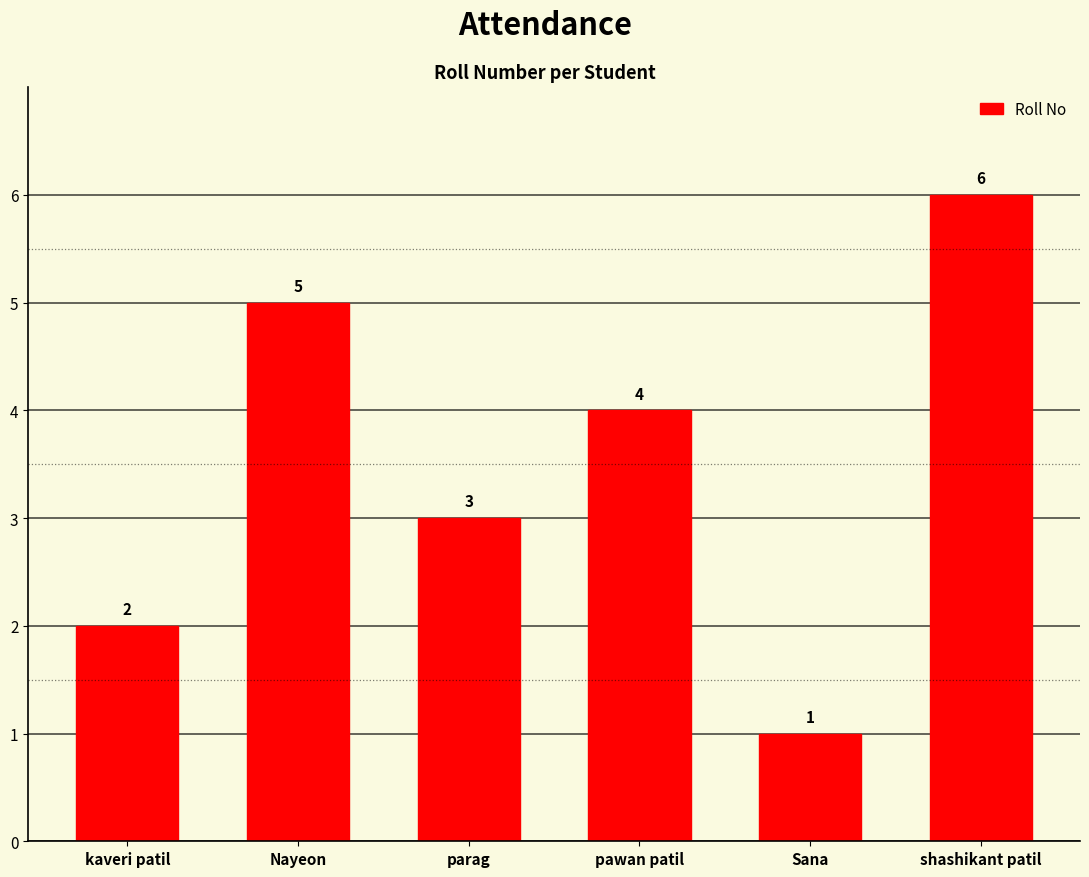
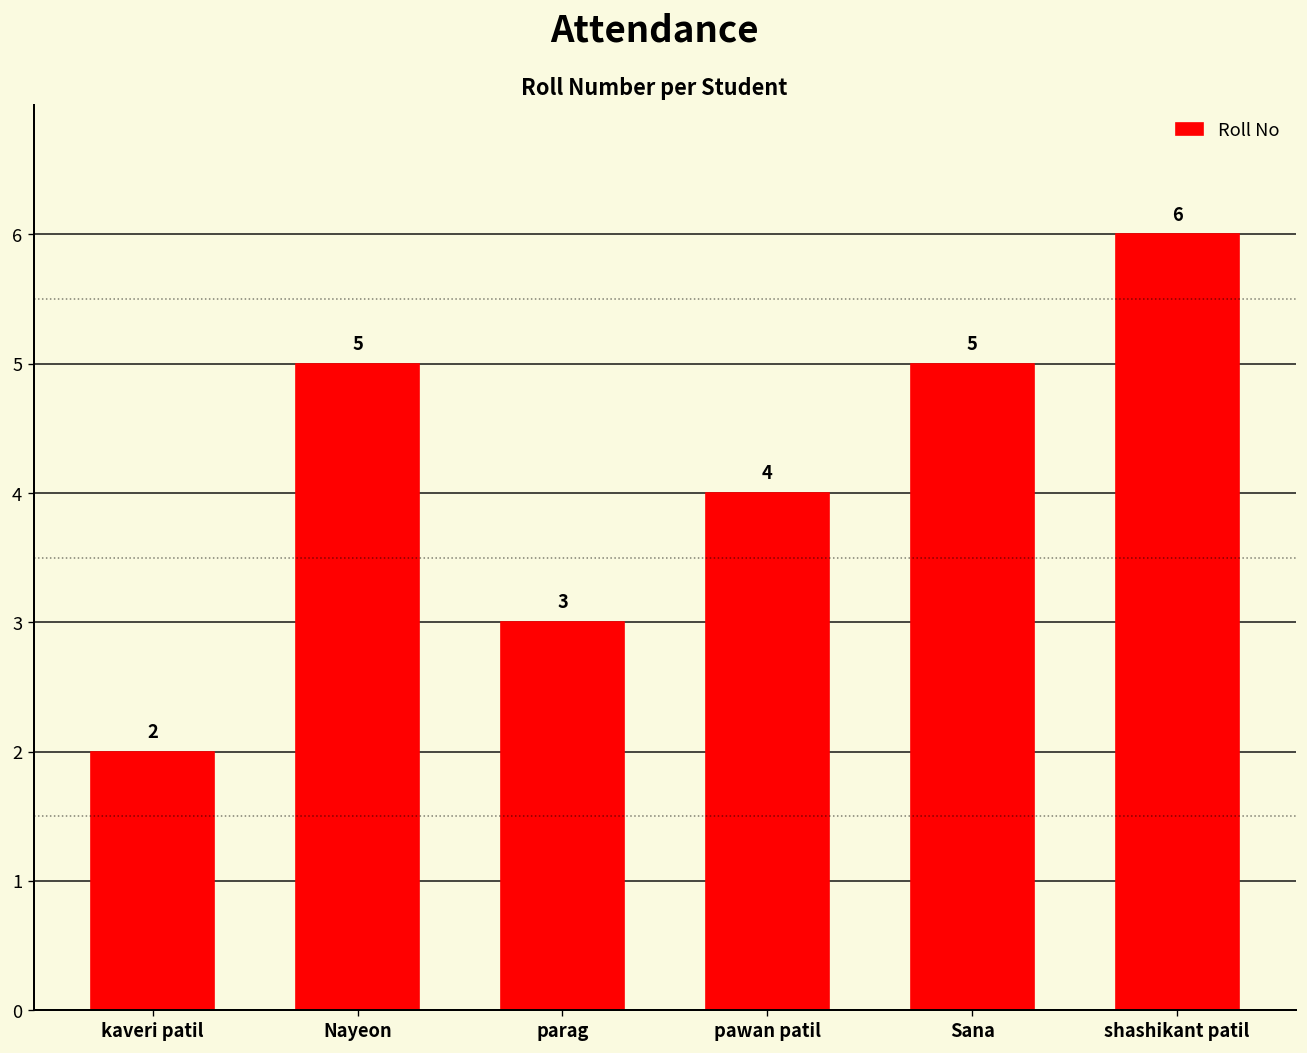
Sana: 1 -> 5
